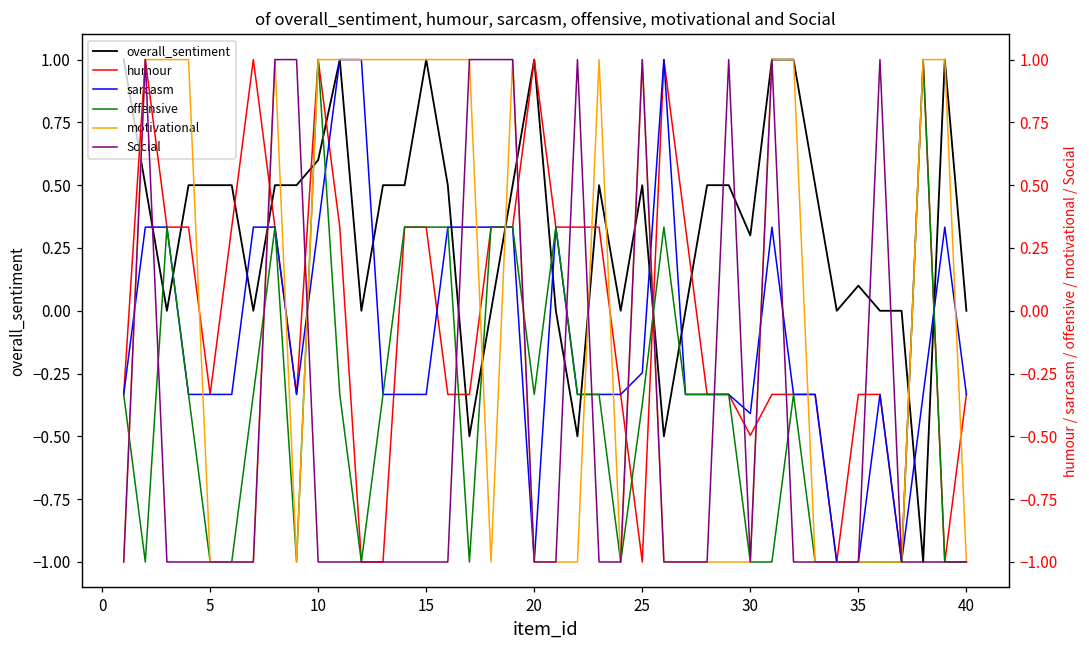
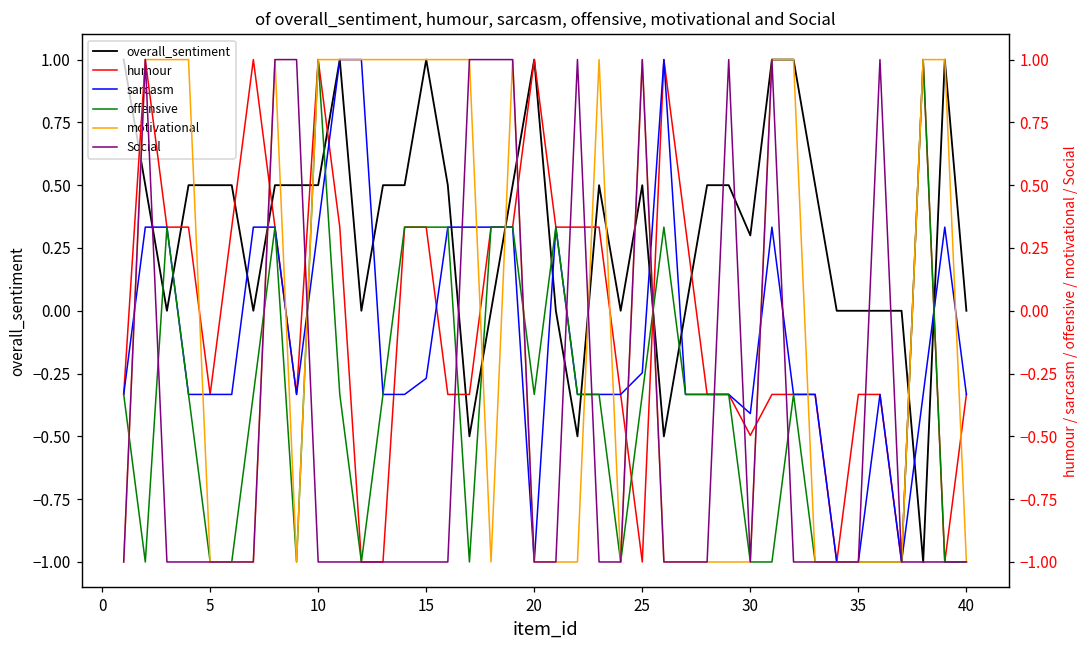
overall_sentiment, 10: 0.6 -> 0.5
overall_sentiment, 35: 0.1 -> 0.0
sarcasm, 15: -0.33 -> -0.27
offensive, 25: -0.37 -> -0.33
